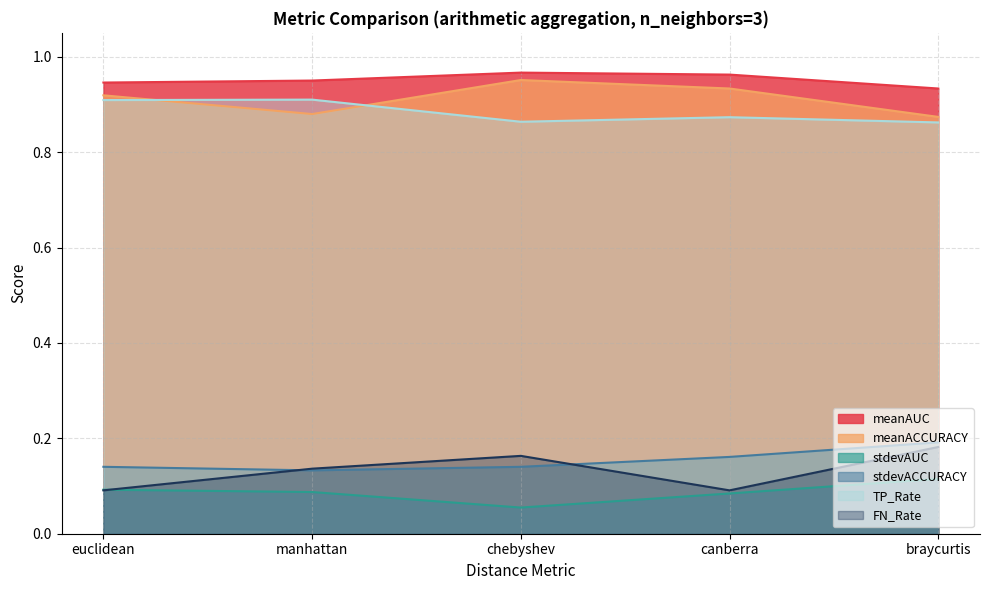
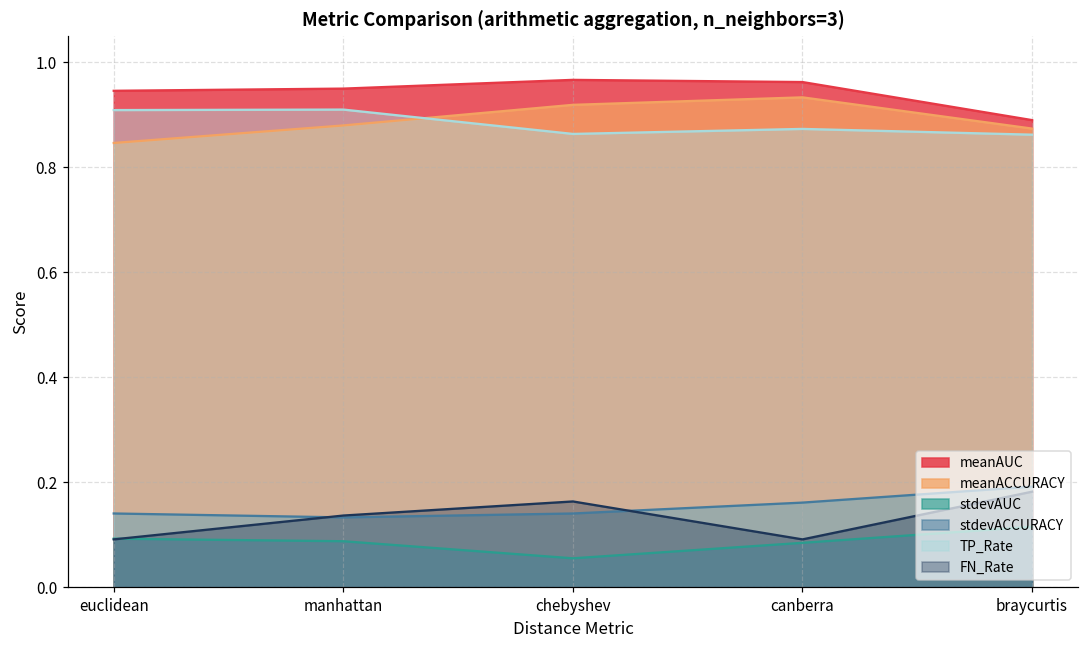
meanACCURACY, euclidean: 0.92 -> 0.85
meanACCURACY, chebyshev: 0.95 -> 0.92
meanAUC, braycurtis: 0.93 -> 0.89
